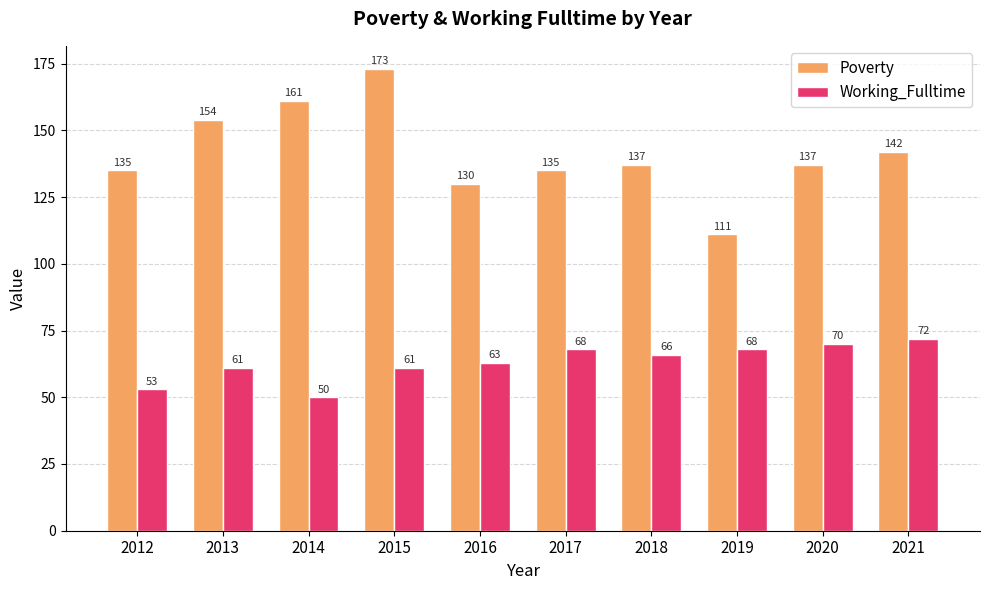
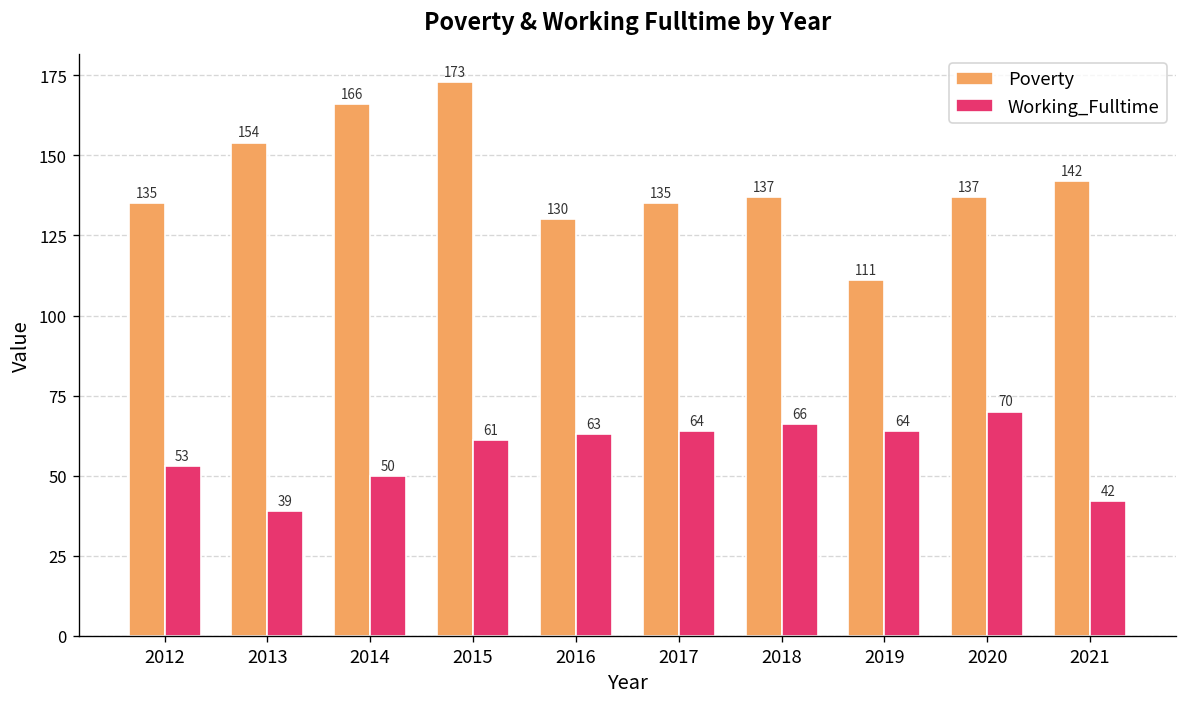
Working_Fulltime, 2013: 61 -> 39
Poverty, 2014: 161 -> 166
Working_Fulltime, 2017: 68 -> 64
Working_Fulltime, 2019: 68 -> 64
Working_Fulltime, 2021: 72 -> 42
